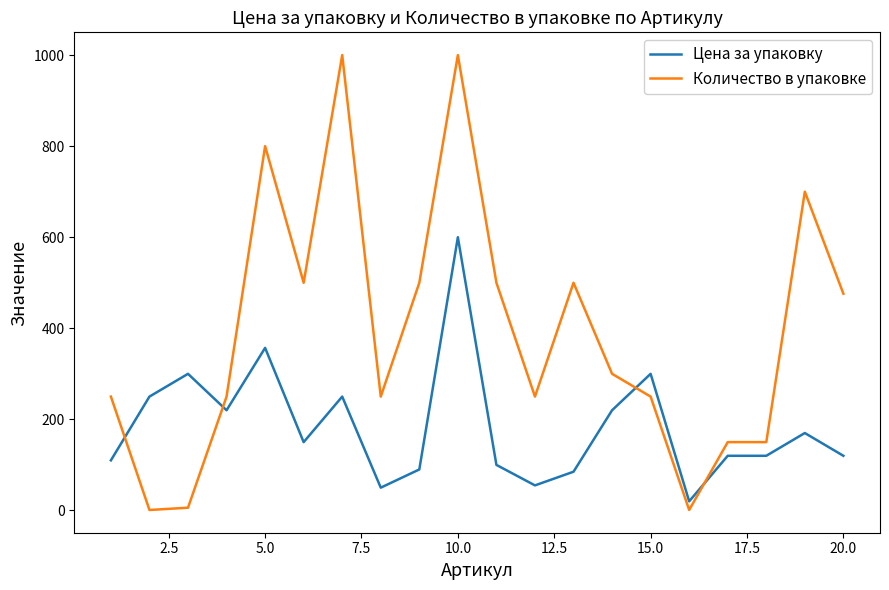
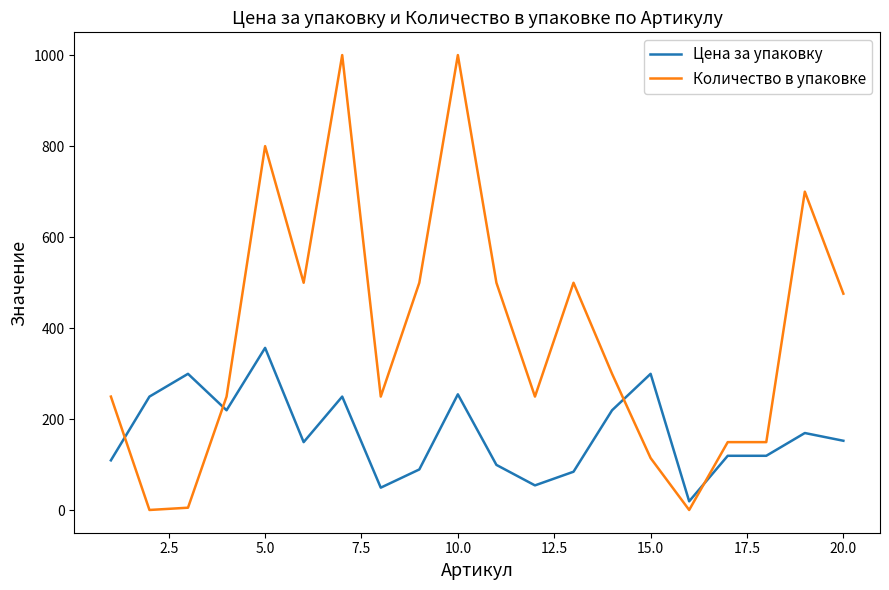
Цена за упаковку, 10.0: 600 -> 260
Количество в упаковке, 15.0: 250 -> 120
Цена за упаковку, 20.0: 120 -> 150
